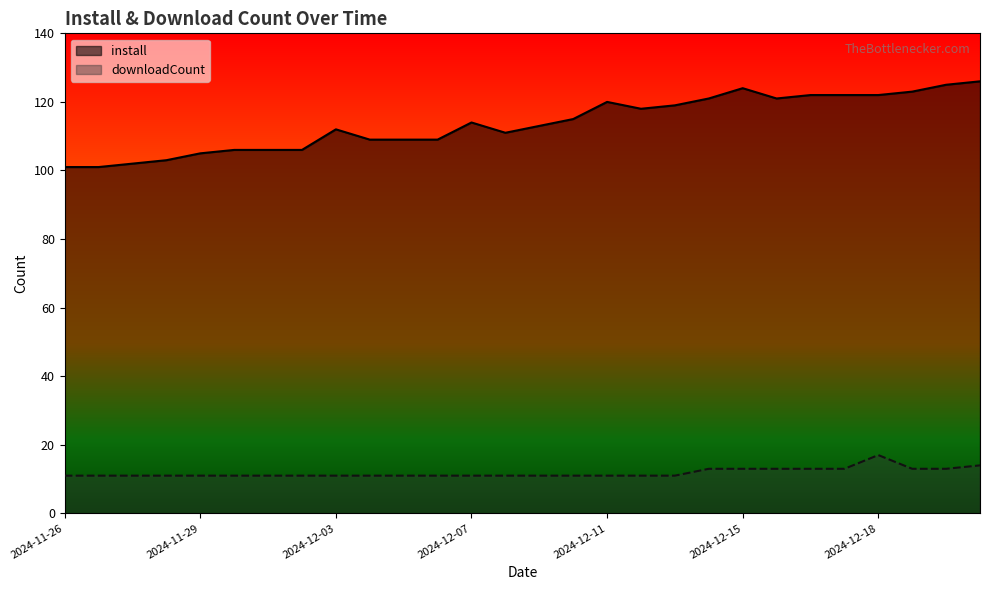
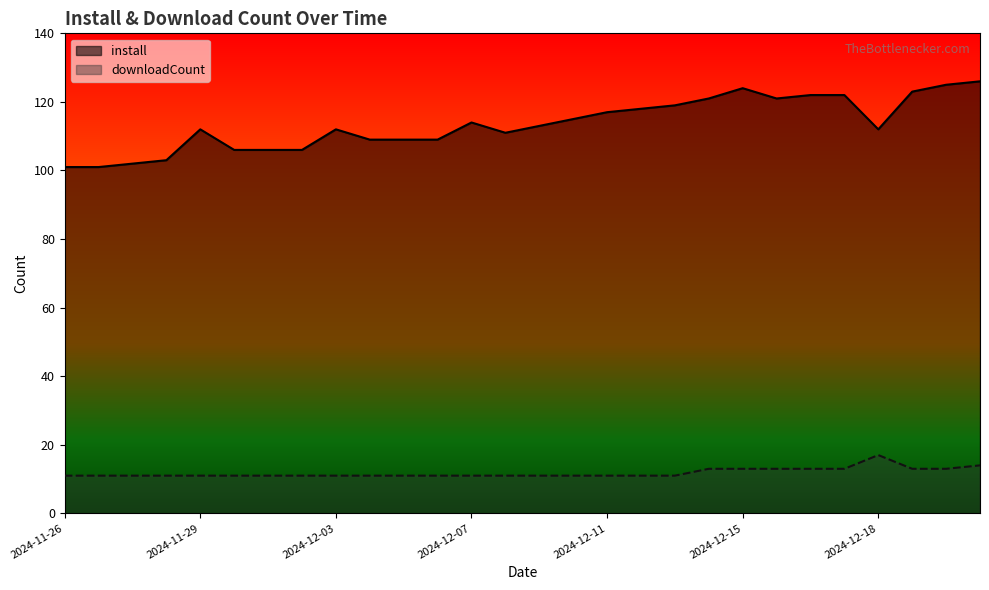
install, 2024-11-29: 105 -> 112
install, 2024-12-11: 120 -> 117
install, 2024-12-18: 122 -> 112
